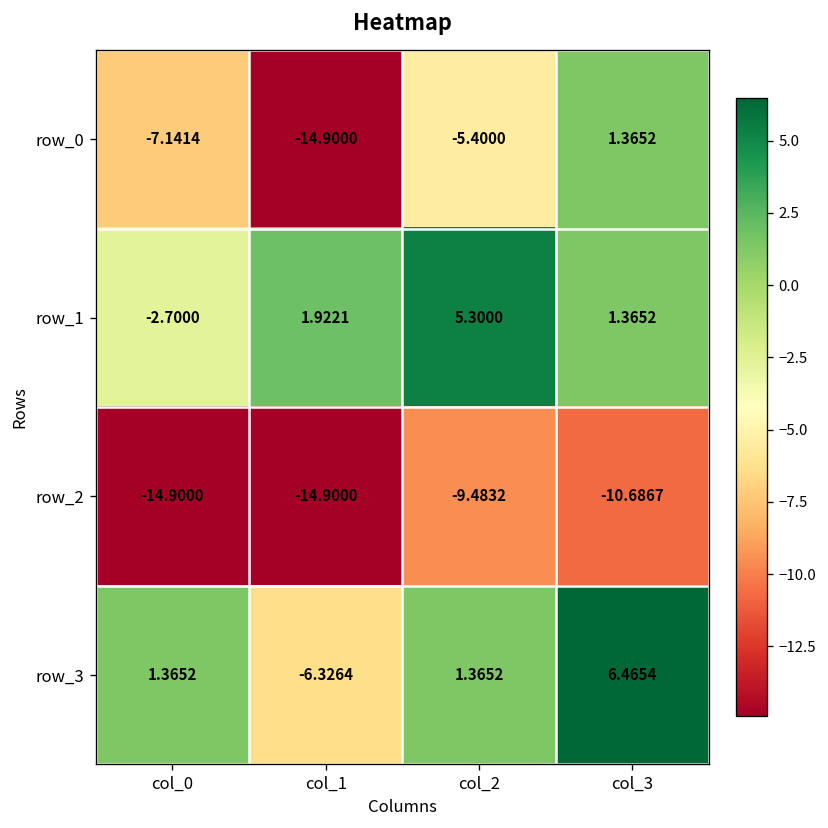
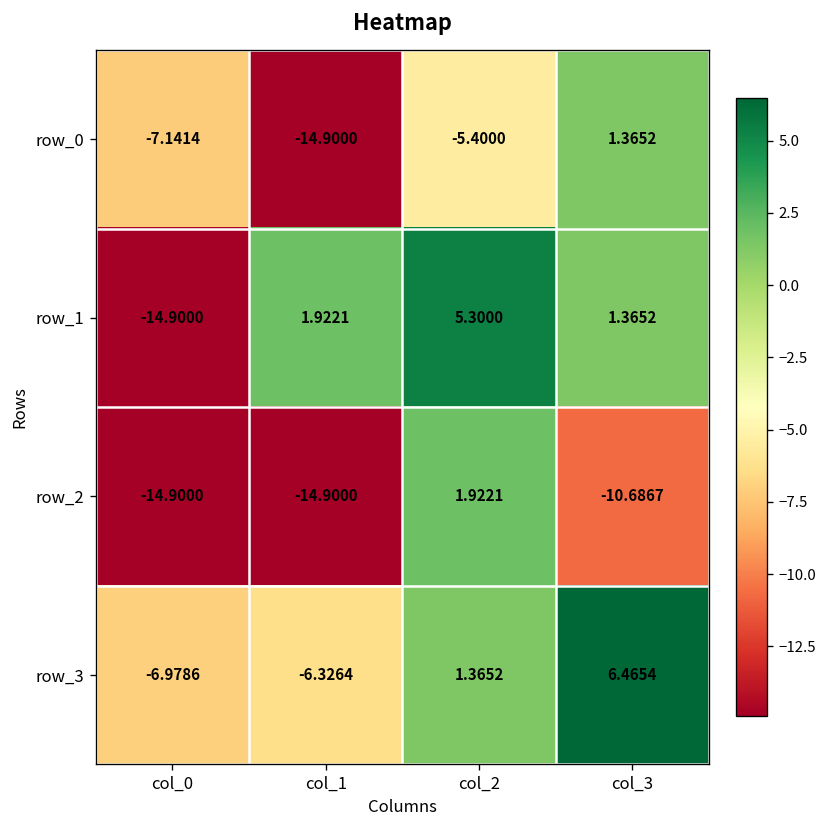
row_1, col_0: -2.7000 -> -14.9000
row_2, col_2: -9.4832 -> 1.9221
row_3, col_0: 1.3652 -> -6.9786
